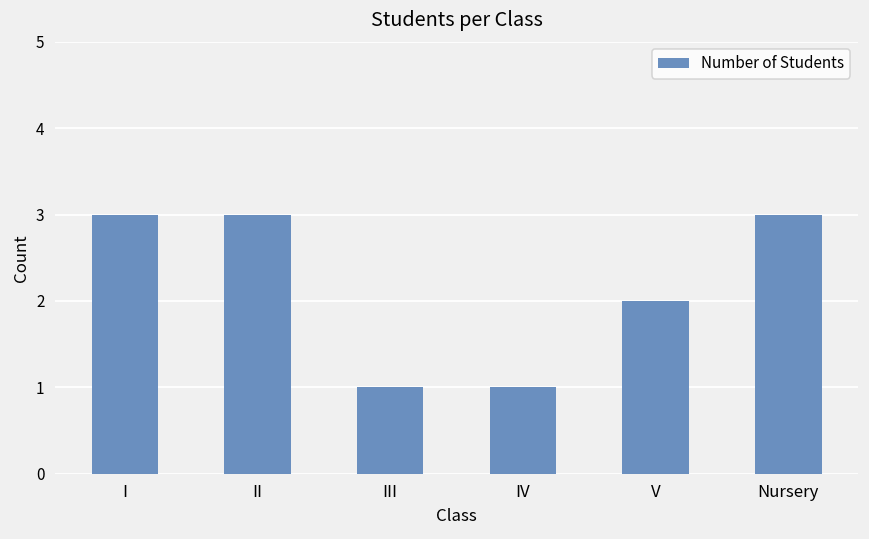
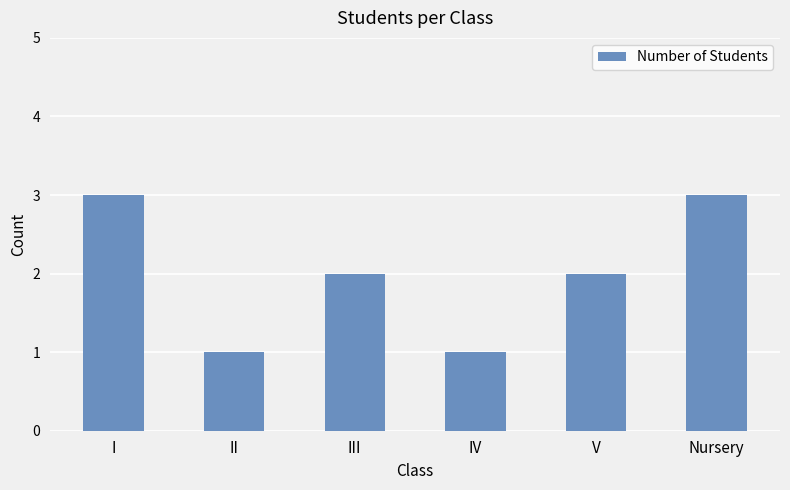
II: 3 -> 1
III: 1 -> 2
